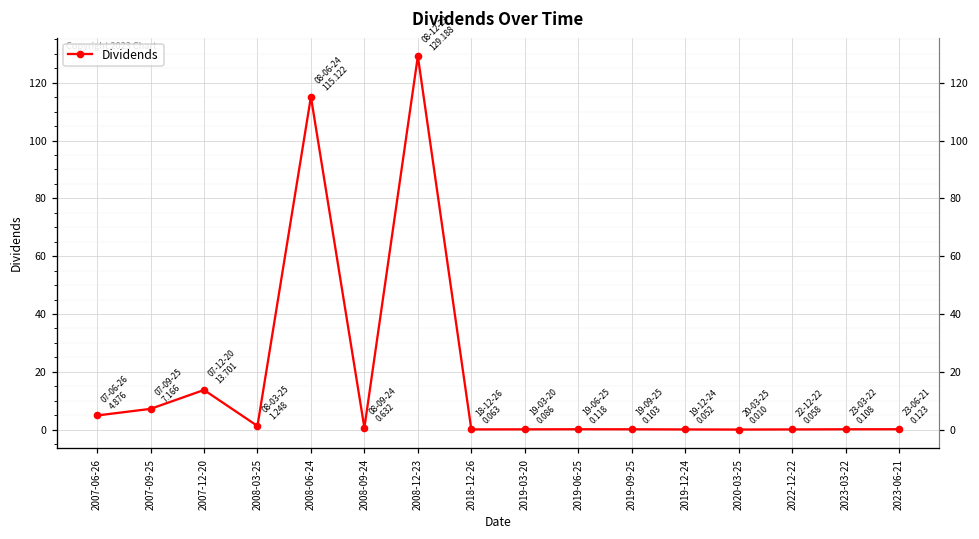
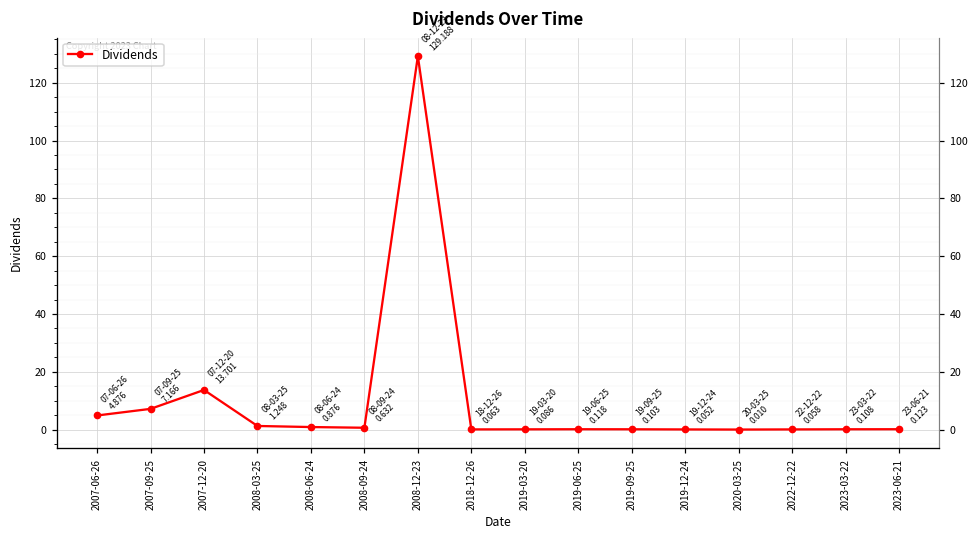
2008-06-24: 115.122 -> 0.876
